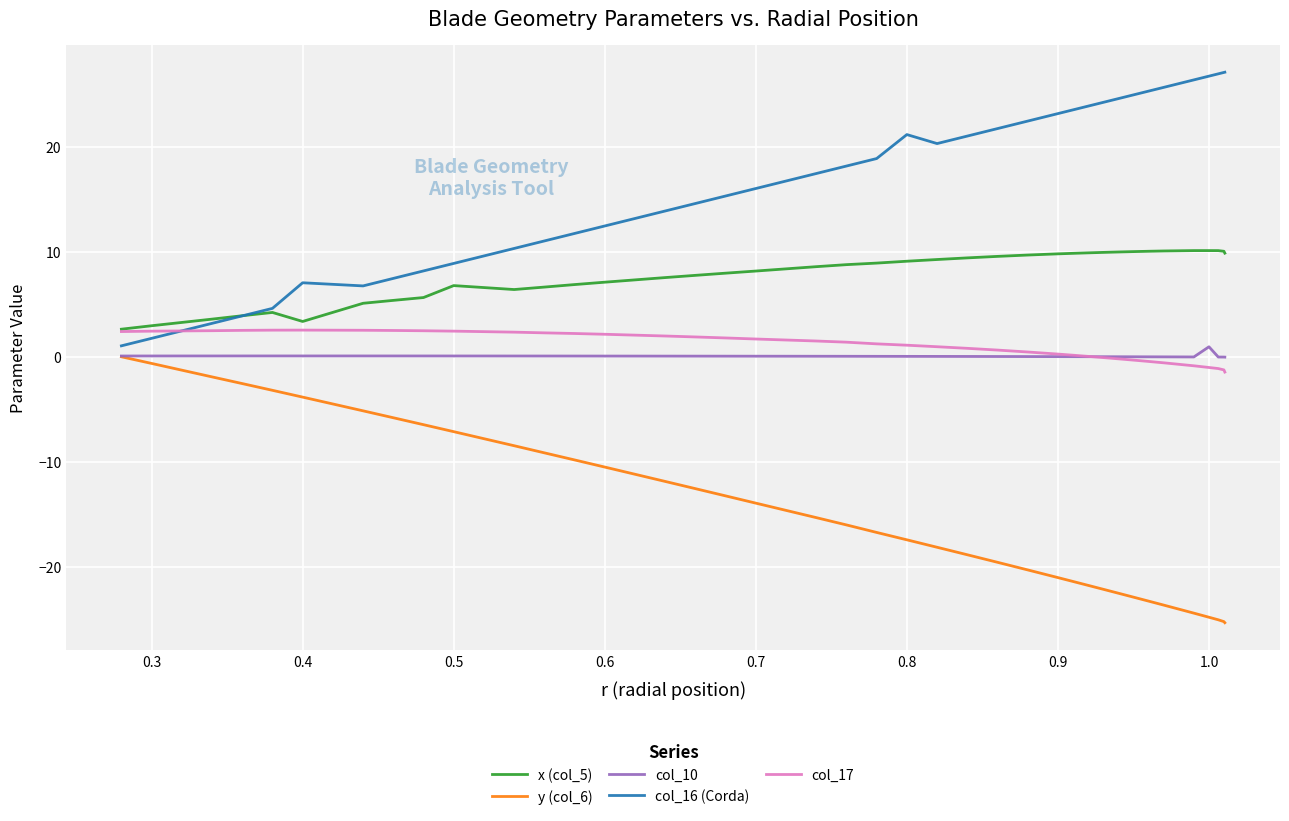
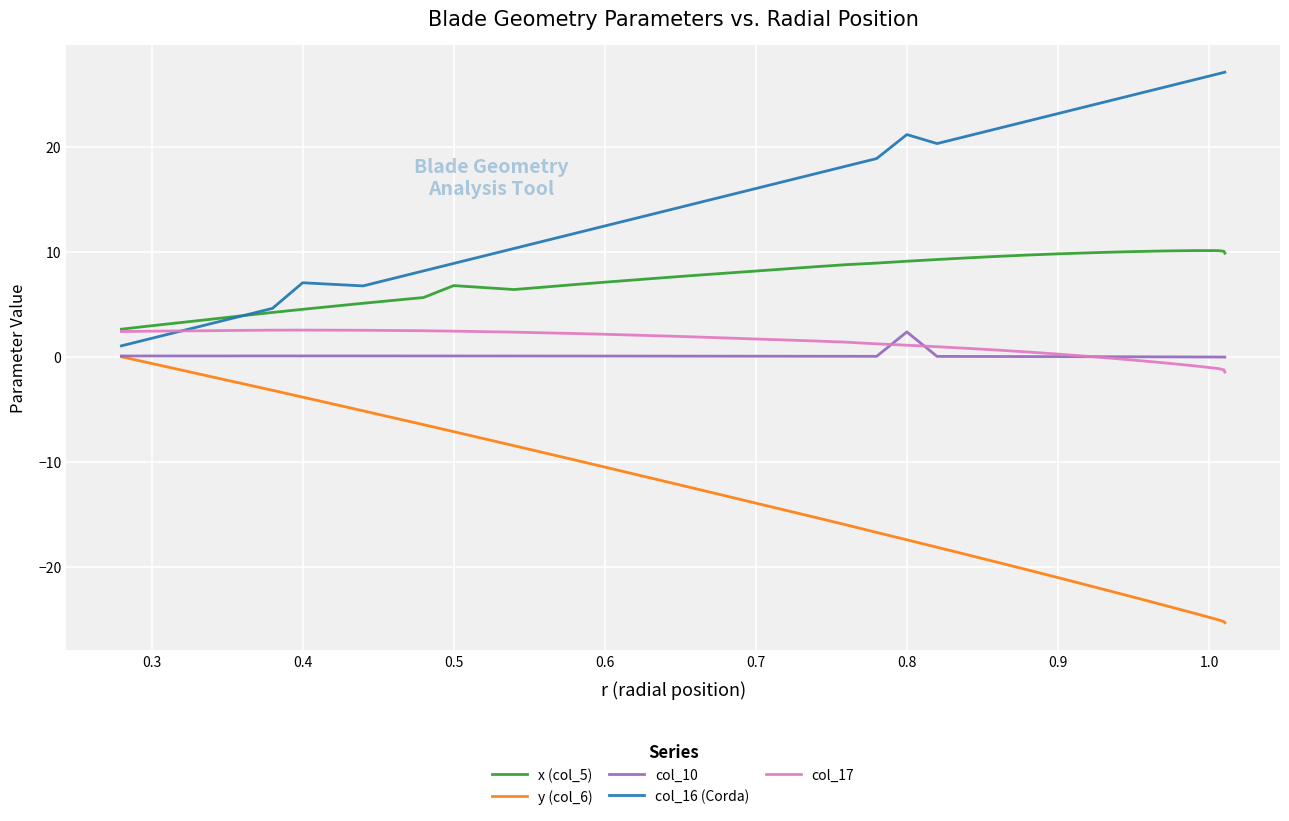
x (col_5), 0.4: 3.4 -> 4.5
col_10, 0.8: 0.1 -> 2.4
col_10, 1.0: 1.0 -> 0.0
